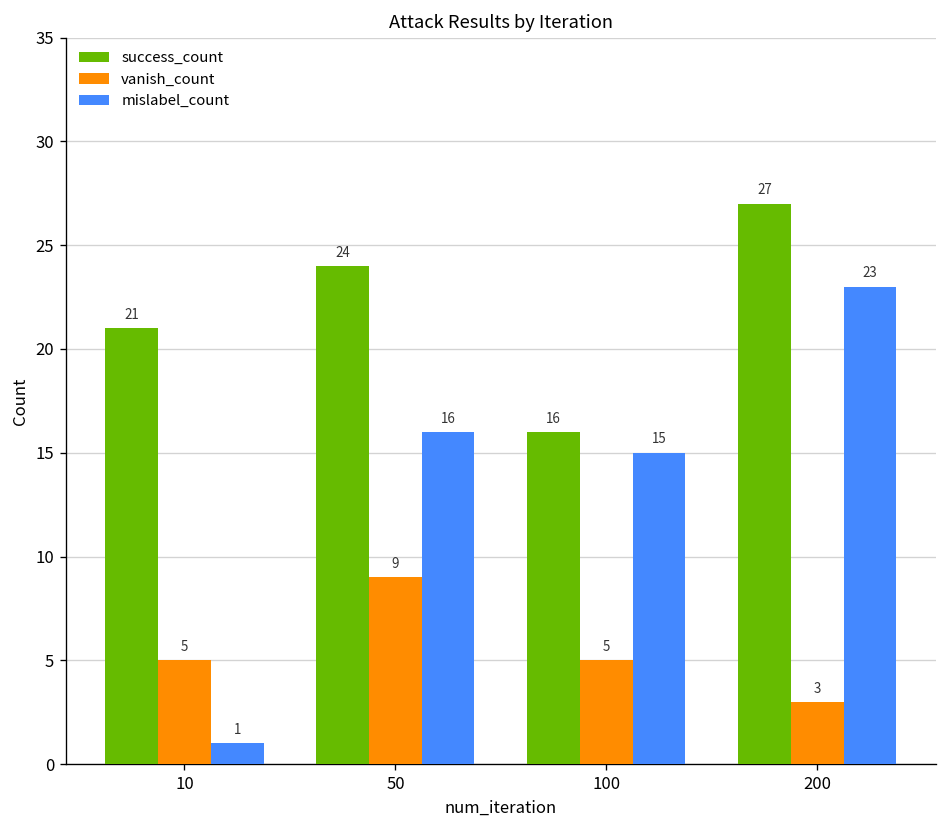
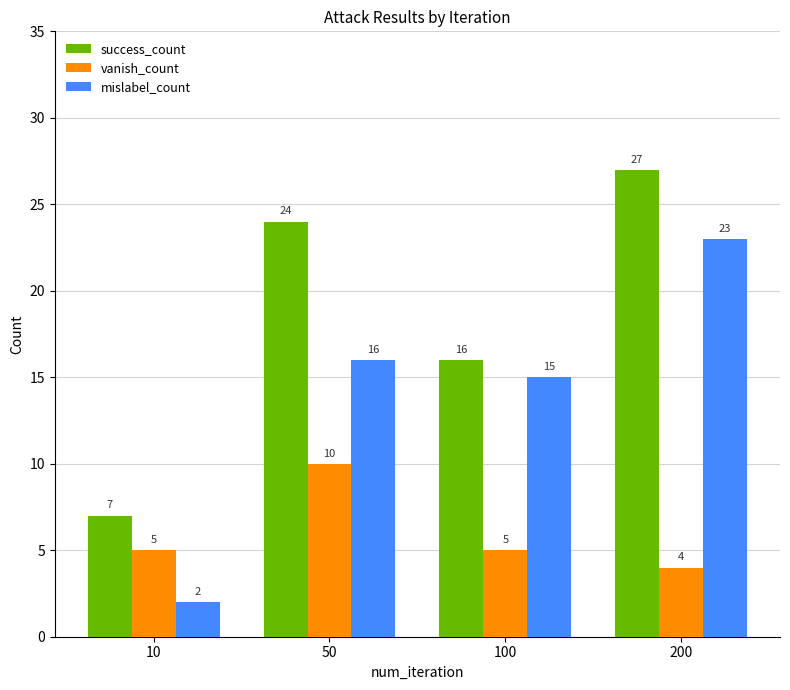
success_count, 10: 21 -> 7
mislabel_count, 10: 1 -> 2
vanish_count, 50: 9 -> 10
vanish_count, 200: 3 -> 4
